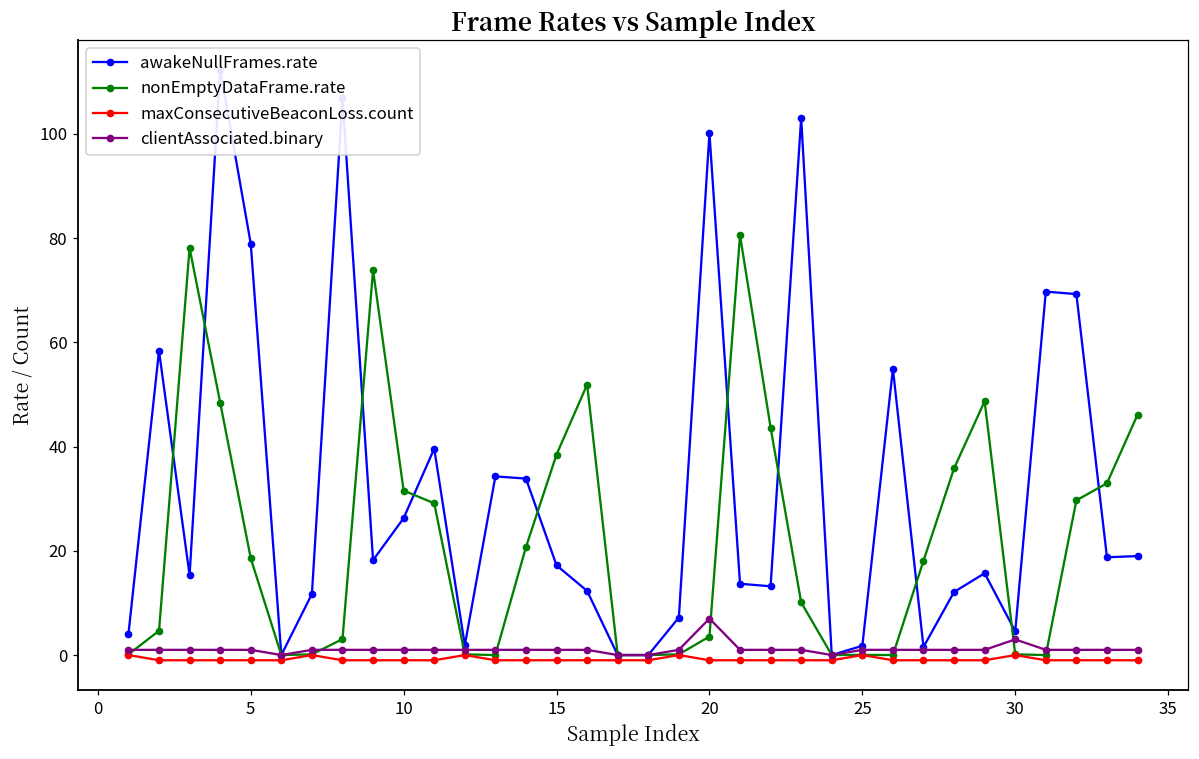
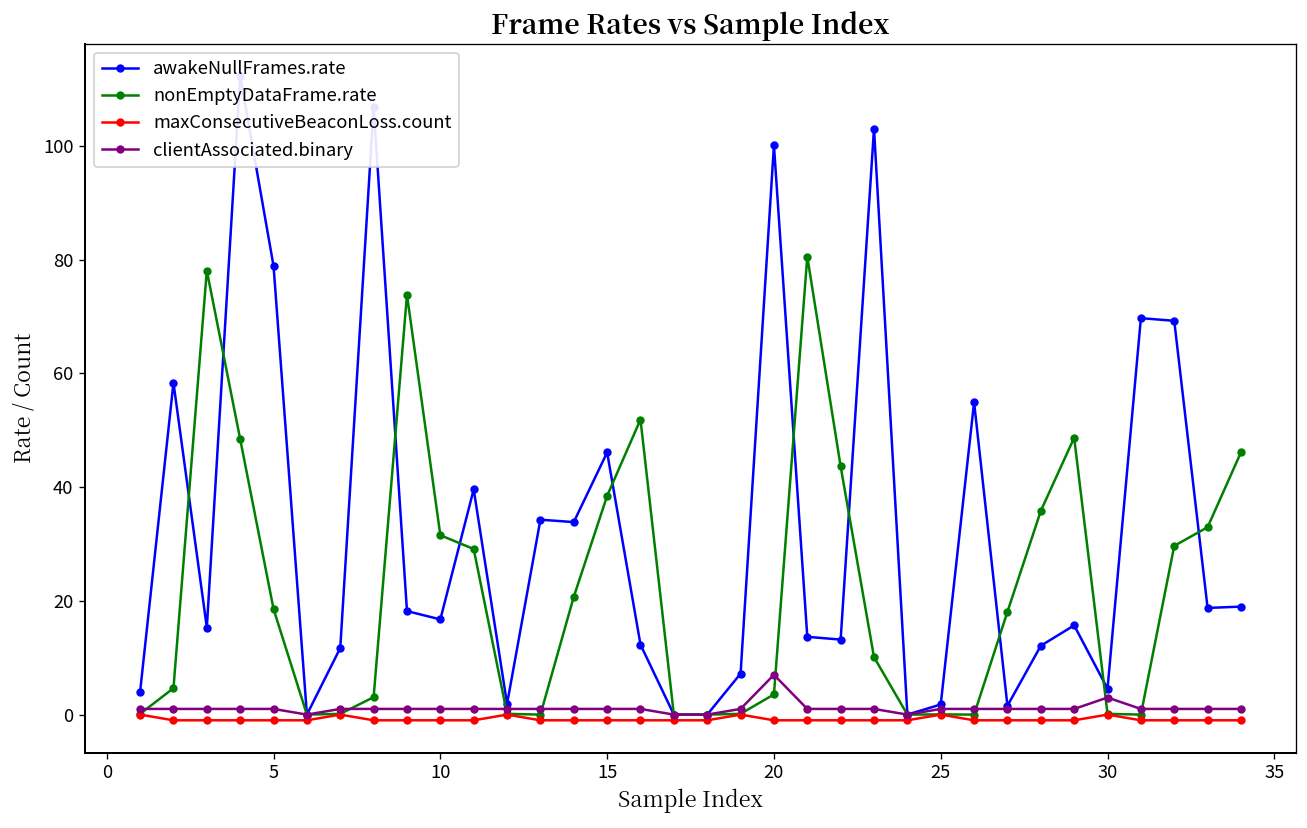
awakeNullFrames.rate, 10: 26 -> 17
awakeNullFrames.rate, 15: 17 -> 46
